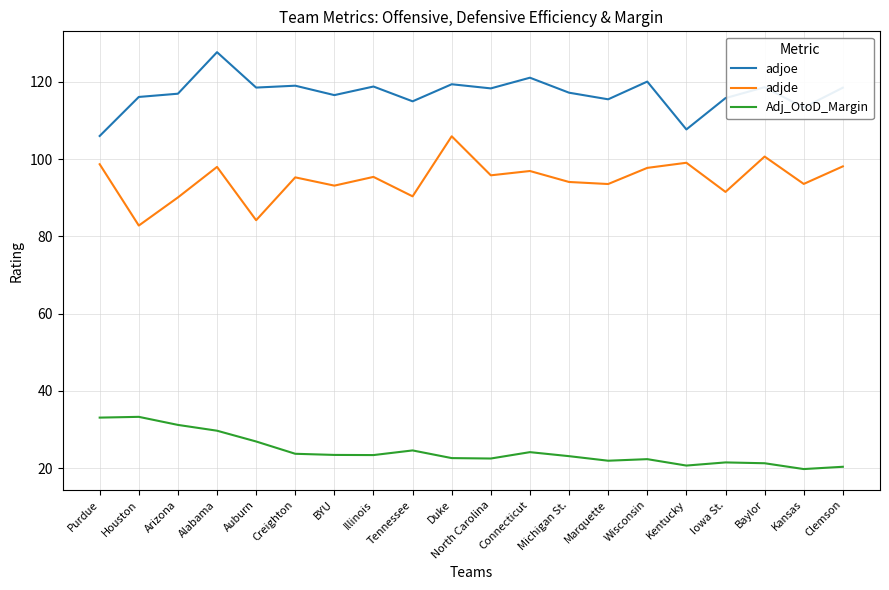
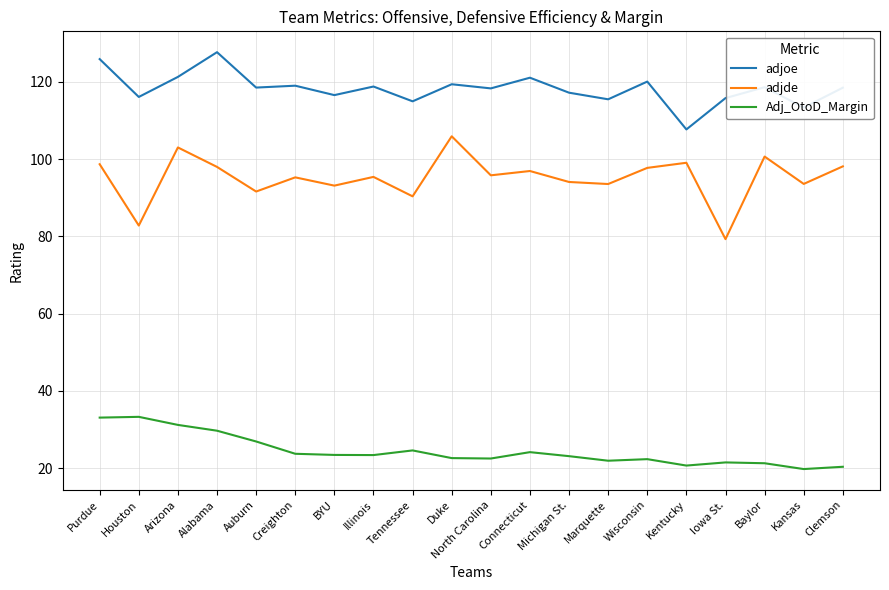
adjoe, Purdue: 106 -> 126
adjoe, Arizona: 117 -> 121
adjde, Arizona: 90 -> 103
adjde, Auburn: 84 -> 92
adjde, Iowa St.: 92 -> 79
